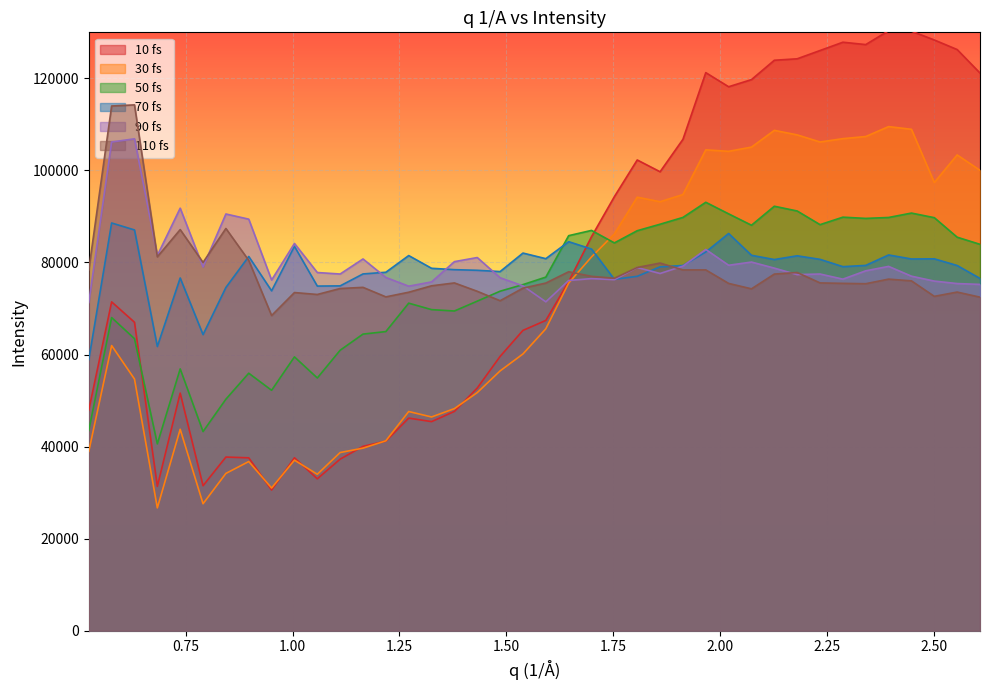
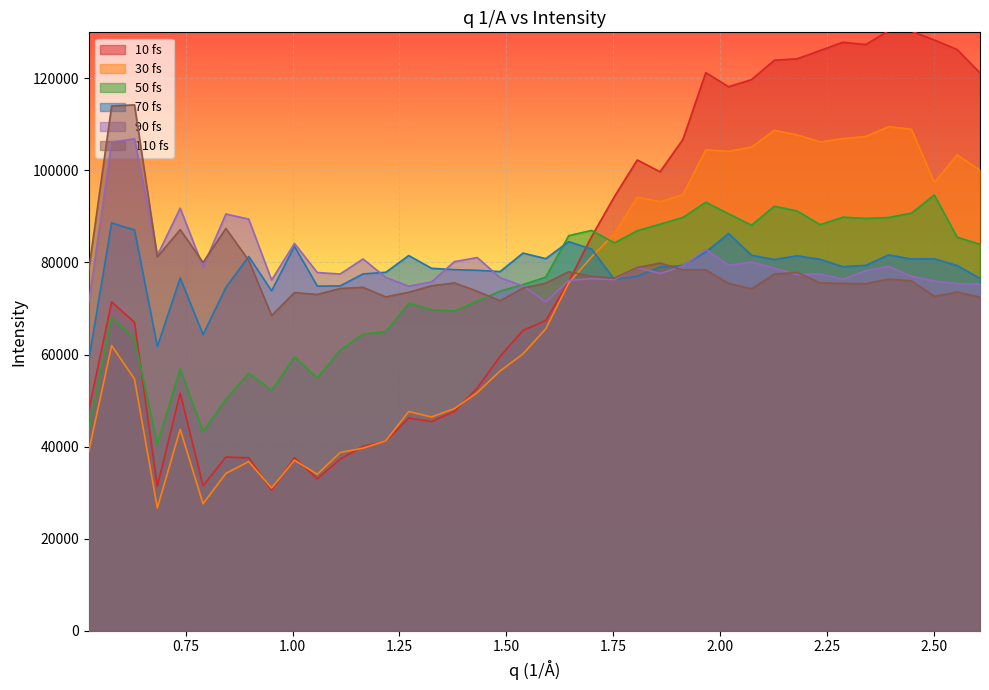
50 fs, 2.50: 90000 -> 95000
